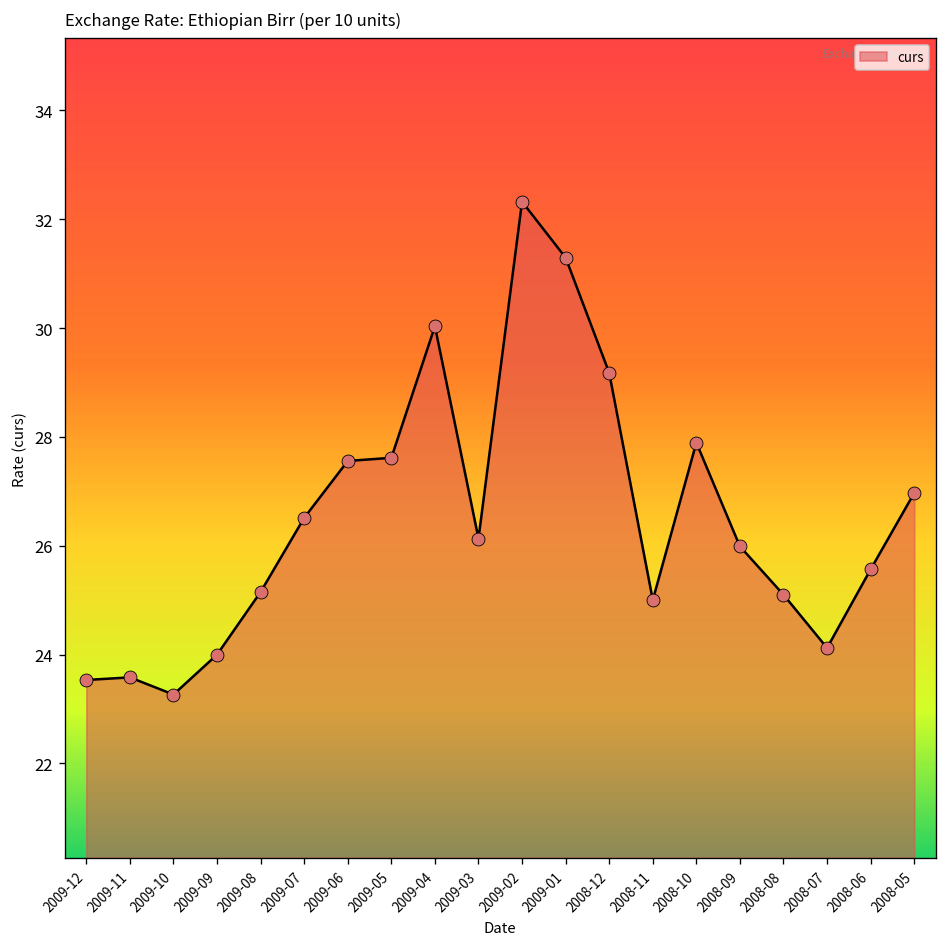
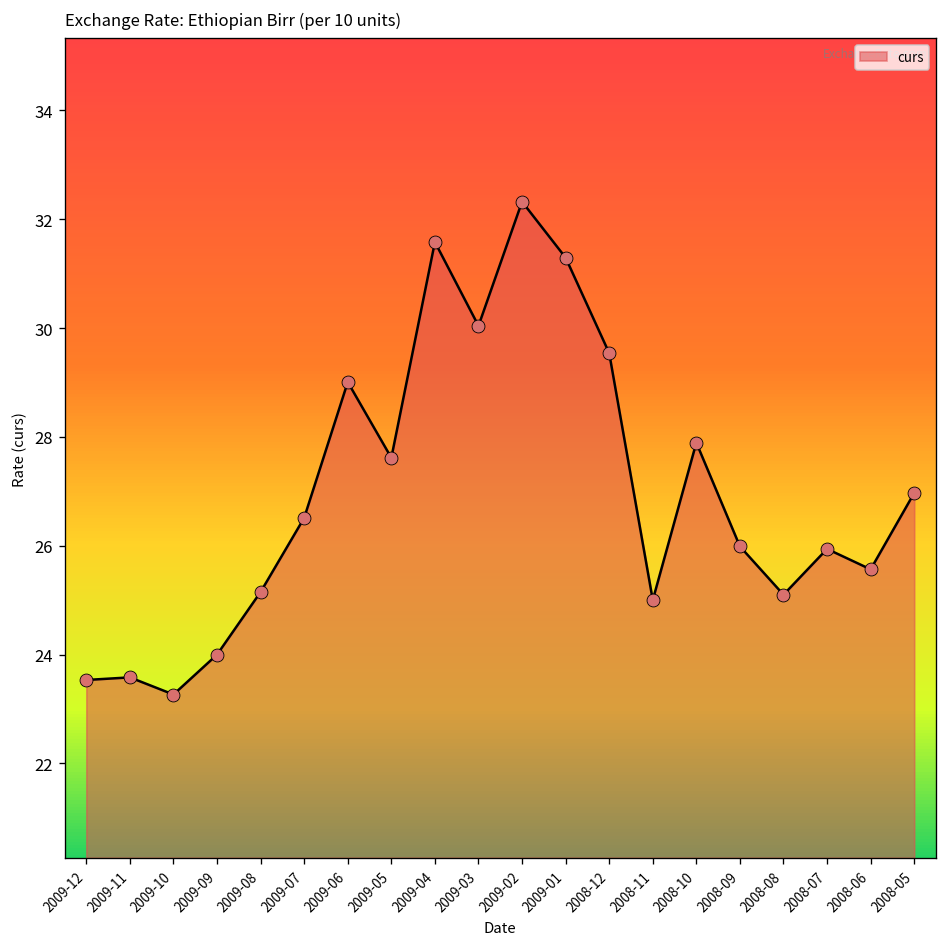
2009-06: 27.6 -> 29.0
2009-04: 30.0 -> 31.6
2009-03: 26.1 -> 30.0
2008-12: 29.2 -> 29.5
2008-07: 24.1 -> 25.9
